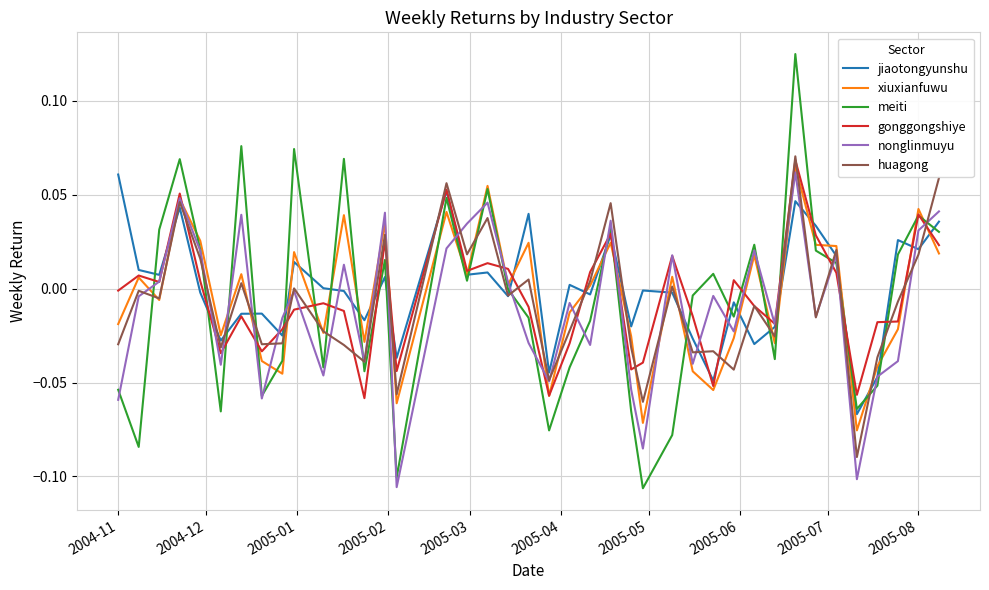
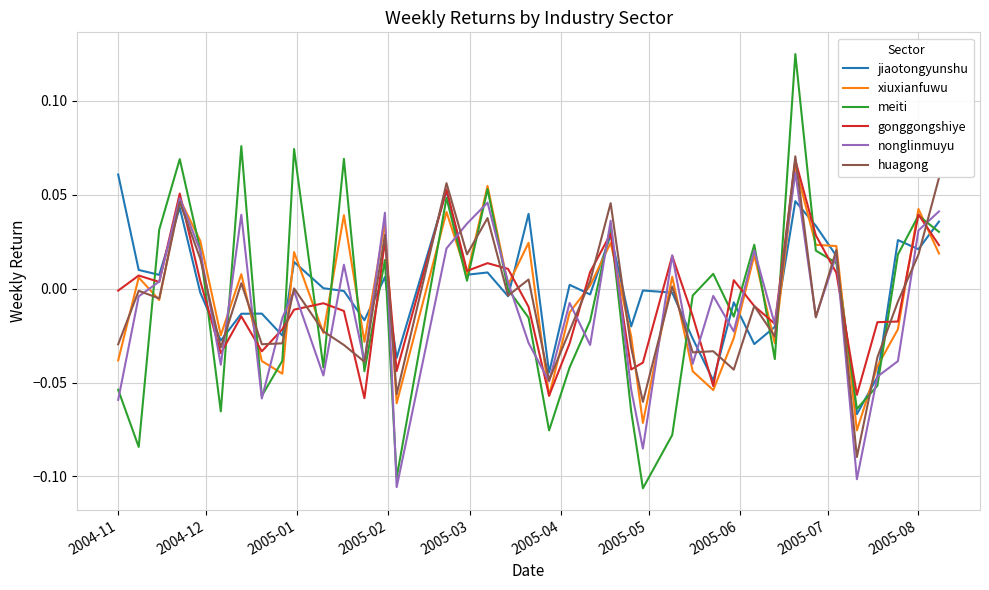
xiuxianfuwu, 2004-11: -0.019 -> -0.038
